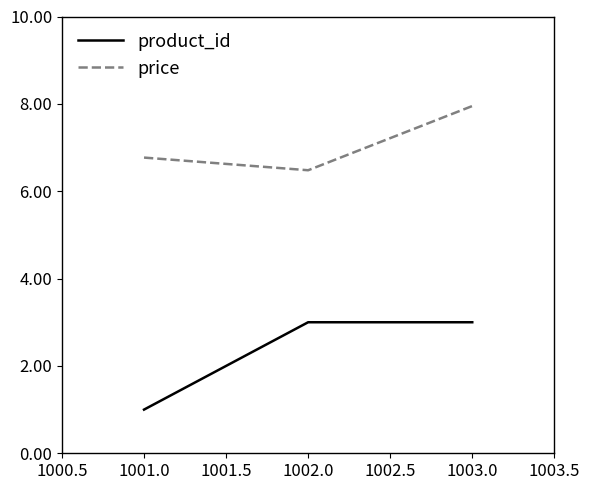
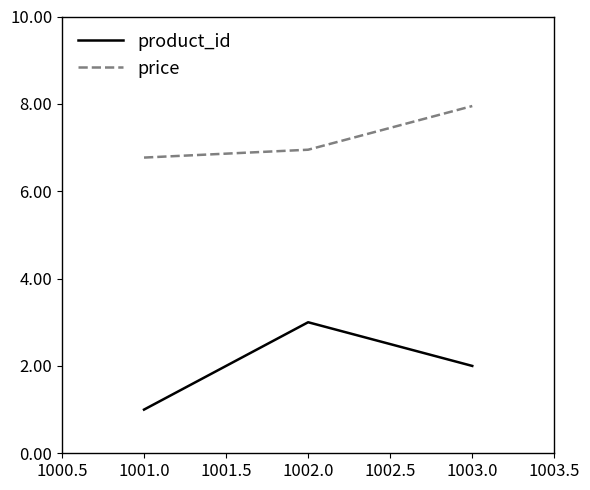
price, 1002.0: 6.5 -> 7.0
product_id, 1003.0: 3 -> 2
